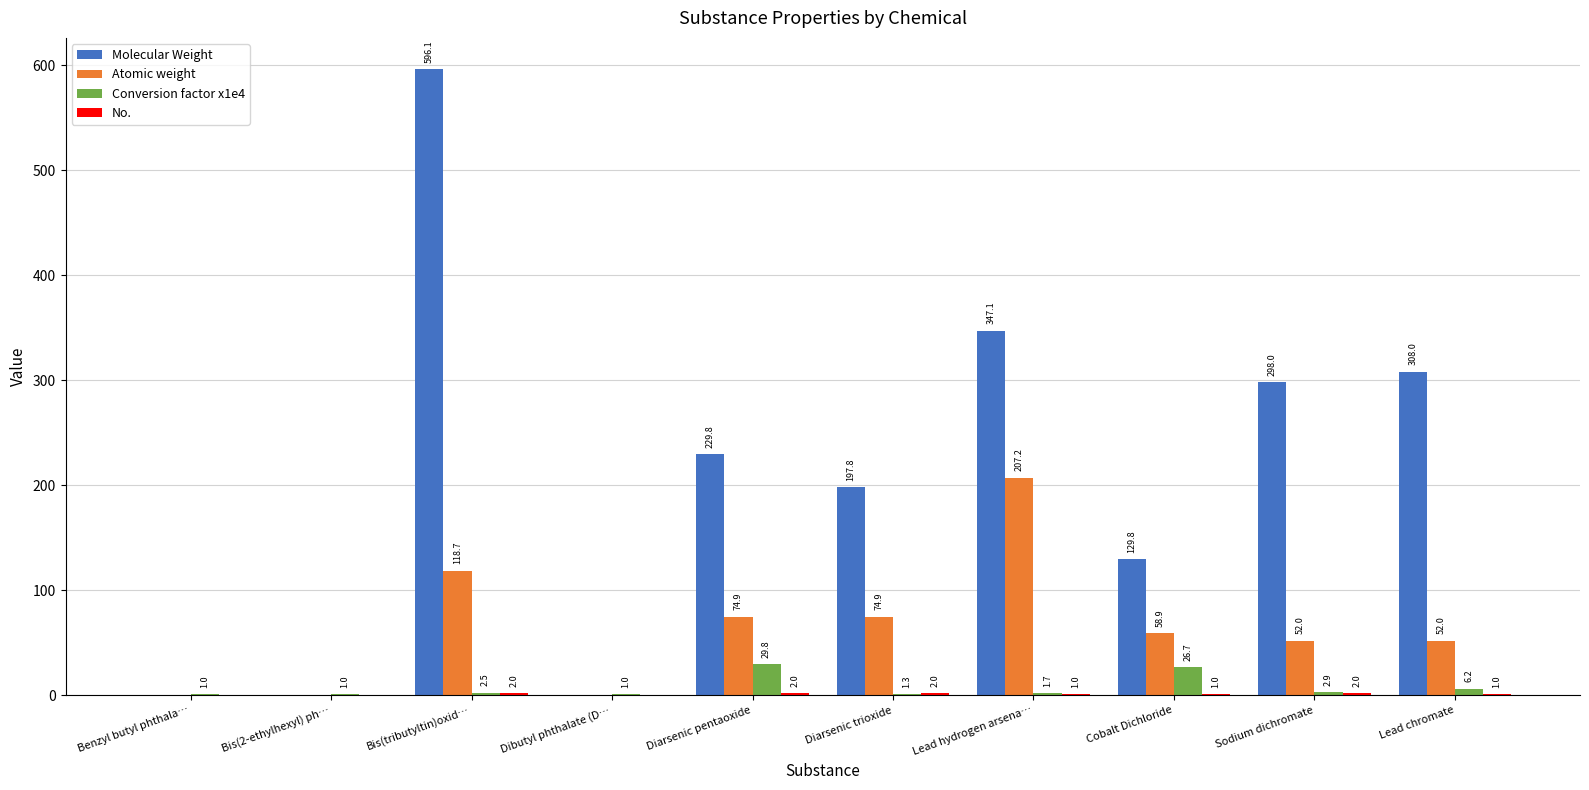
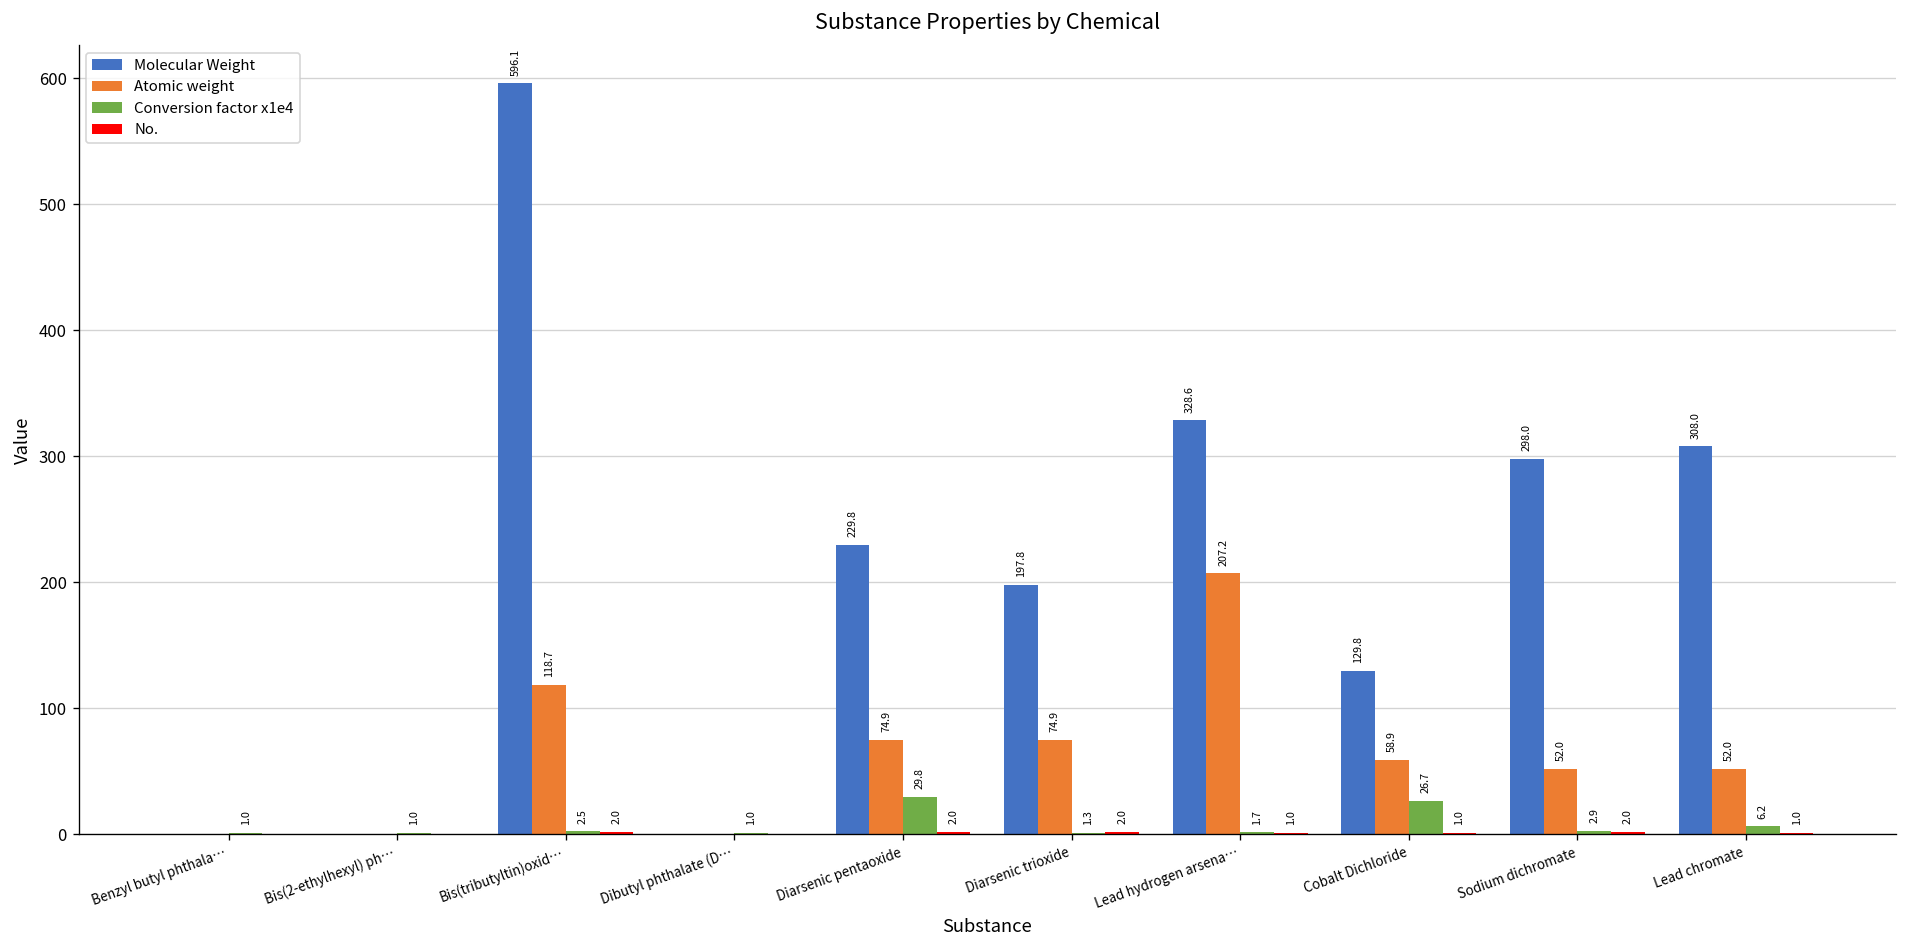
Molecular Weight, Lead hydrogen arsena…: 347.1 -> 328.6
